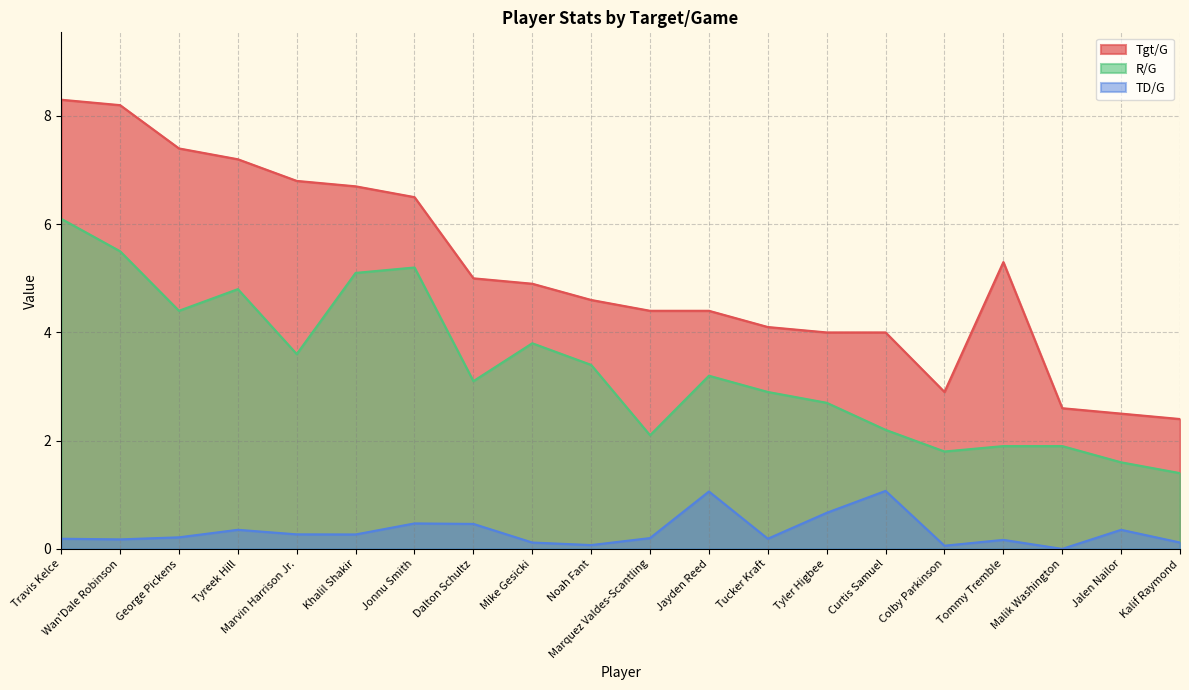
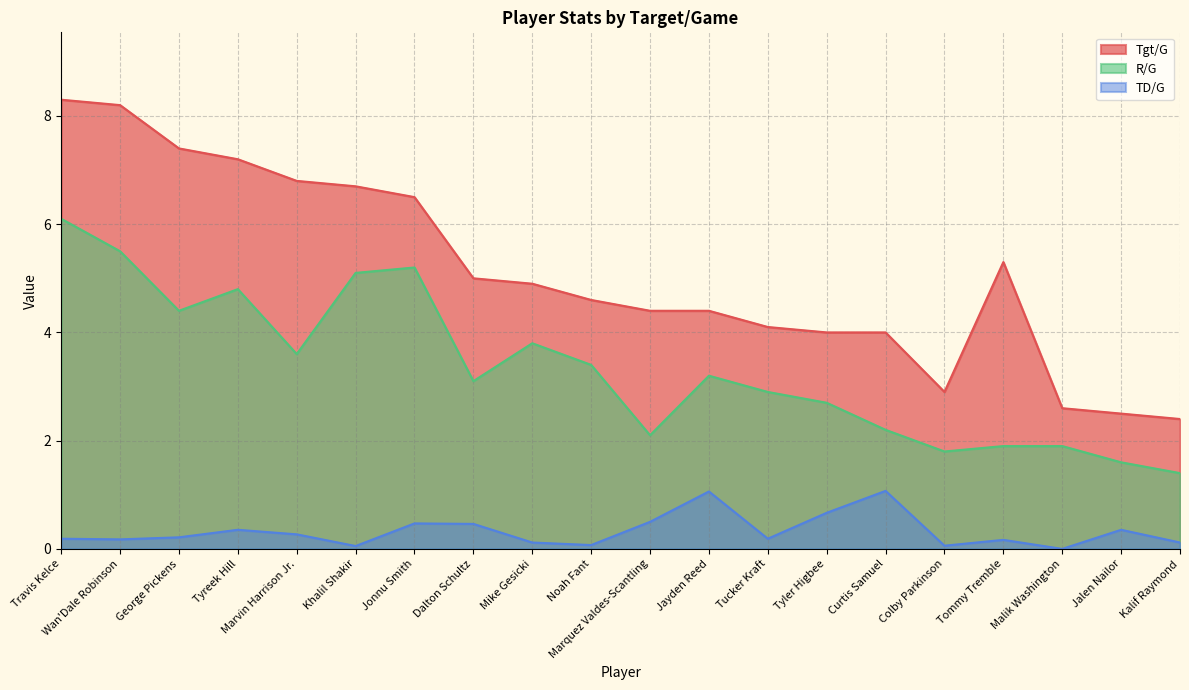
TD/G, Khalil Shakir: 0.3 -> 0.1
TD/G, Marquez Valdes-Scantling: 0.2 -> 0.5
